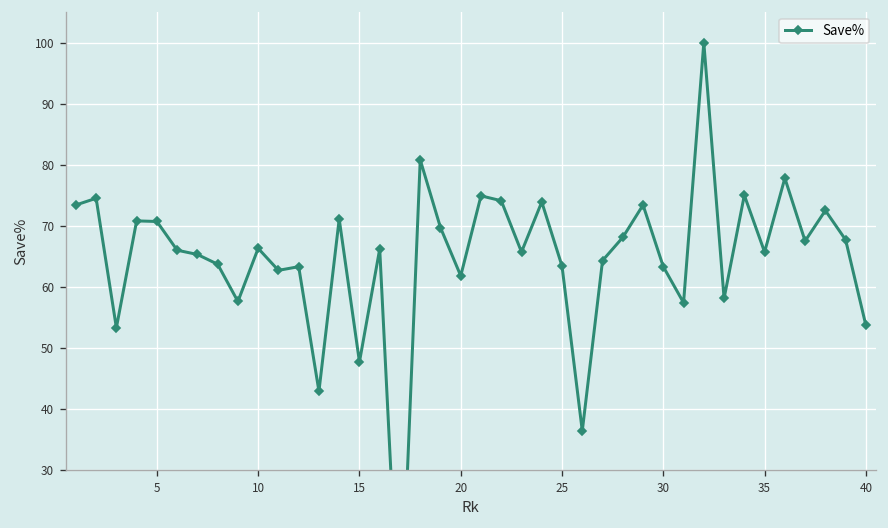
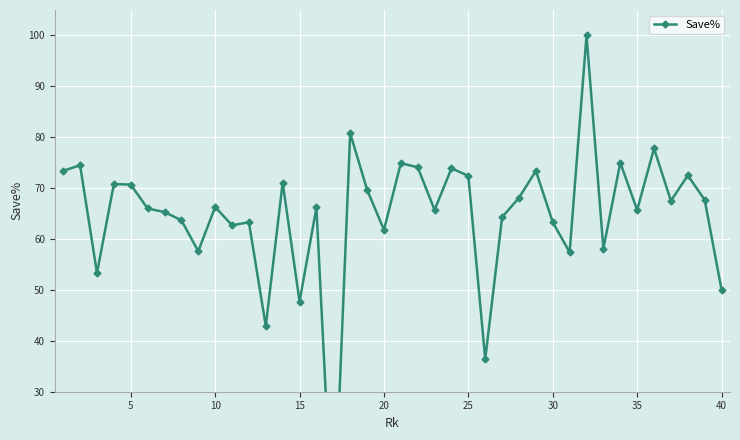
25: 63 -> 72
40: 54 -> 50
